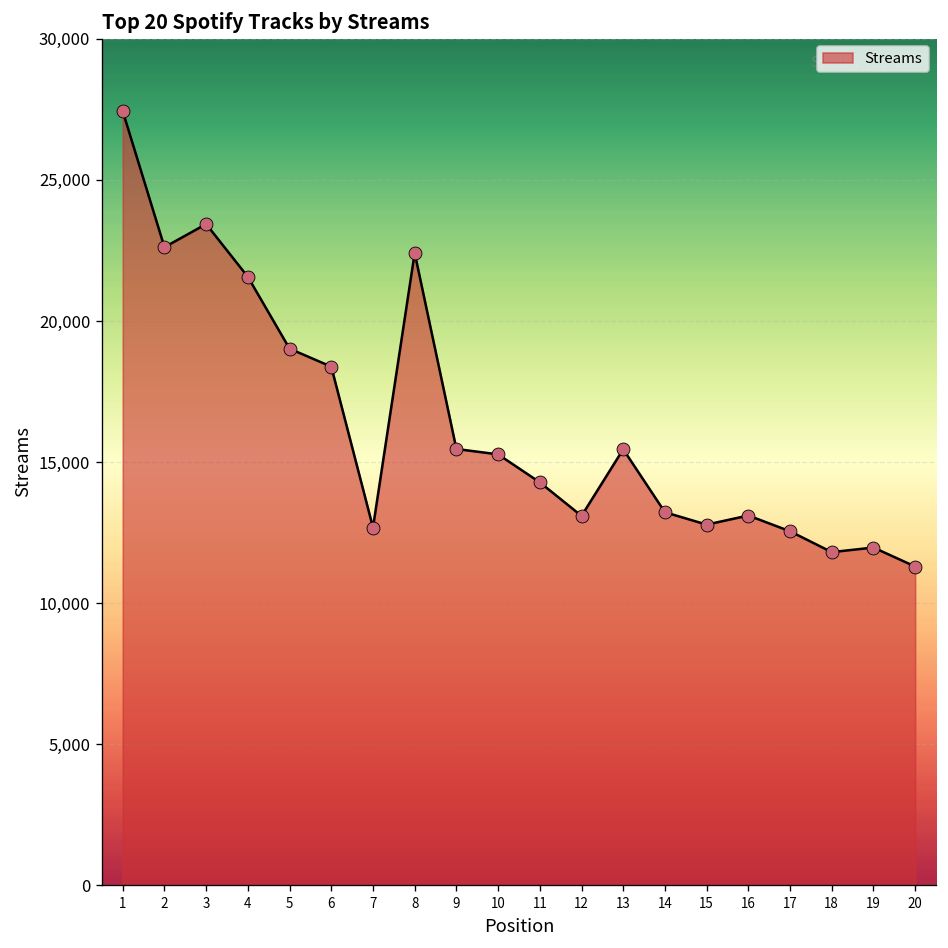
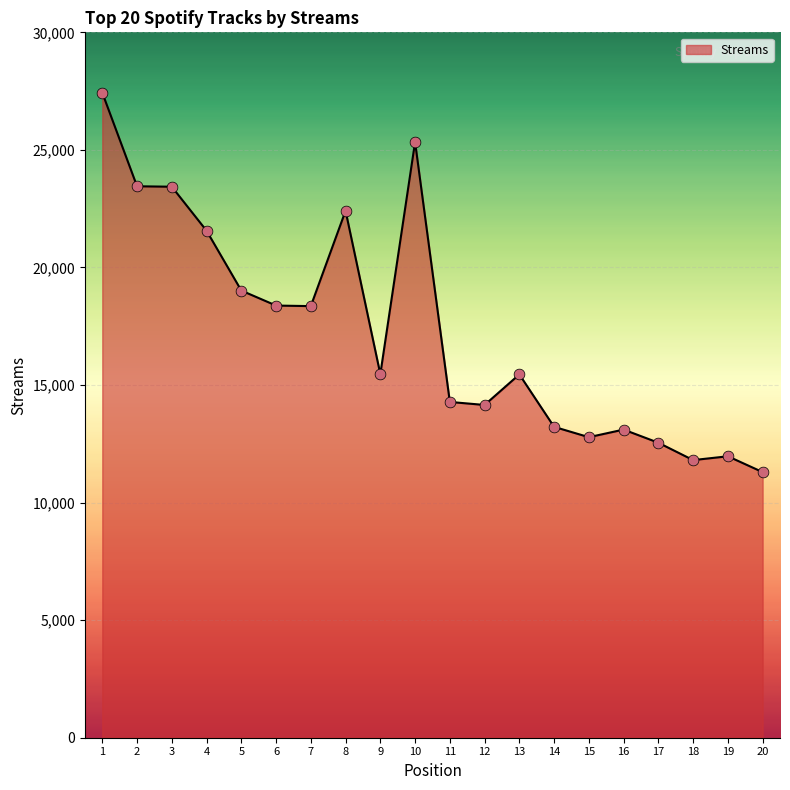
2: 22,600 -> 23,500
7: 12,700 -> 18,400
10: 15,300 -> 25,300
12: 13,100 -> 14,200
